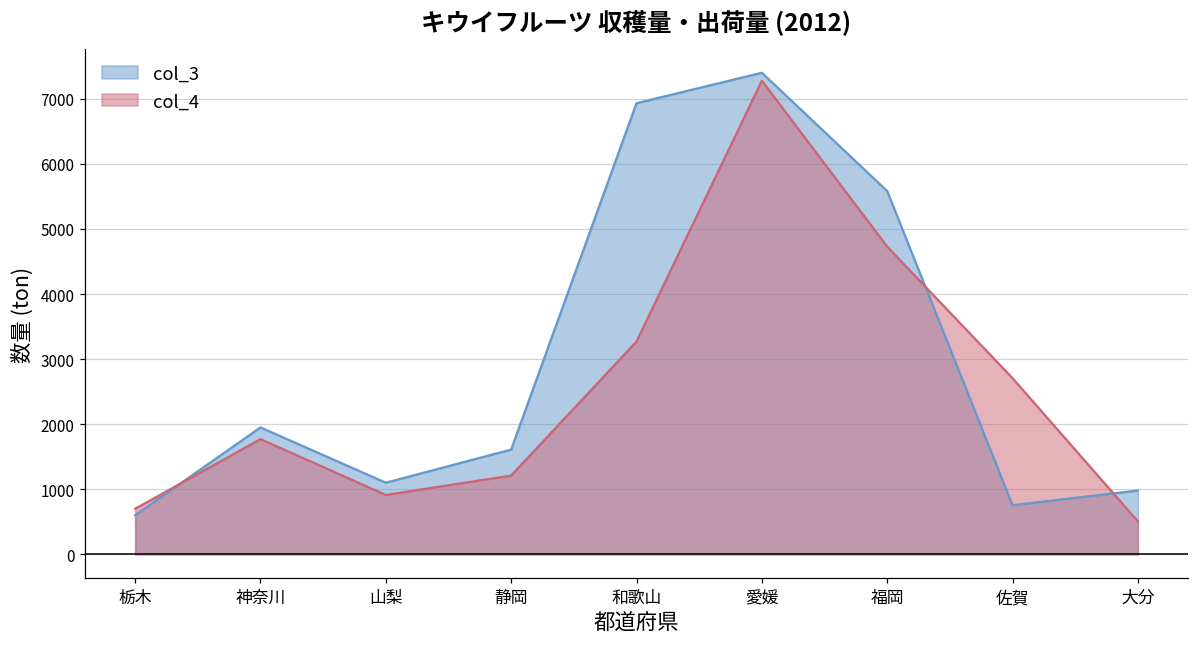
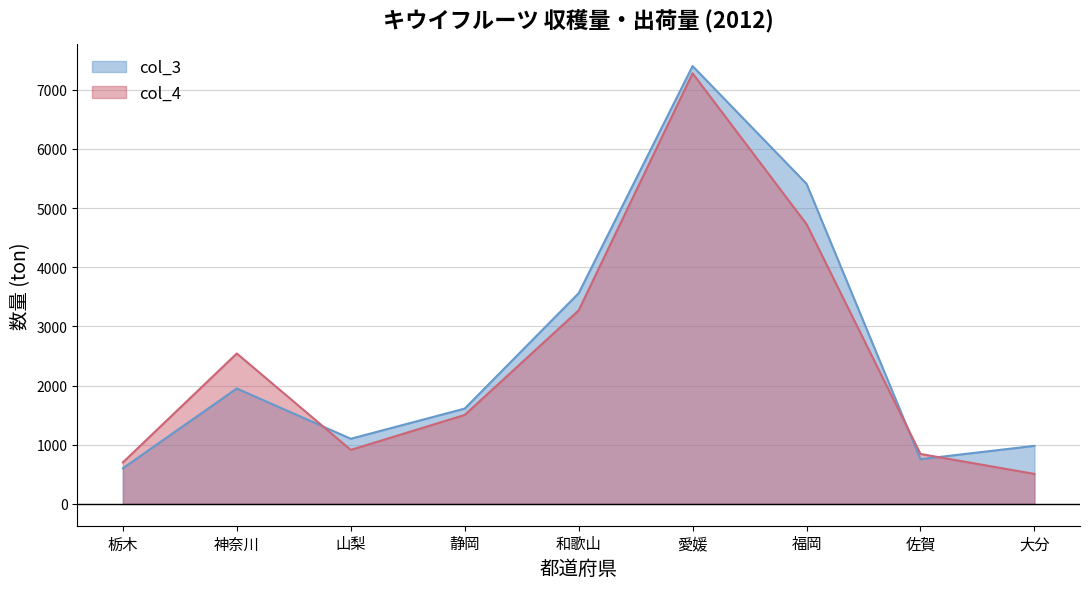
col_4, 神奈川: 1800 -> 2500
col_4, 静岡: 1200 -> 1500
col_3, 和歌山: 6900 -> 3600
col_3, 福岡: 5600 -> 5400
col_4, 佐賀: 2700 -> 800
